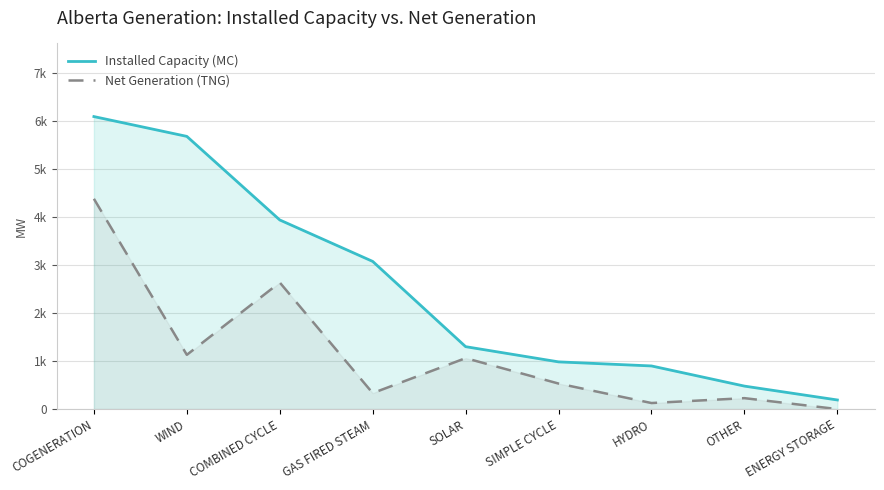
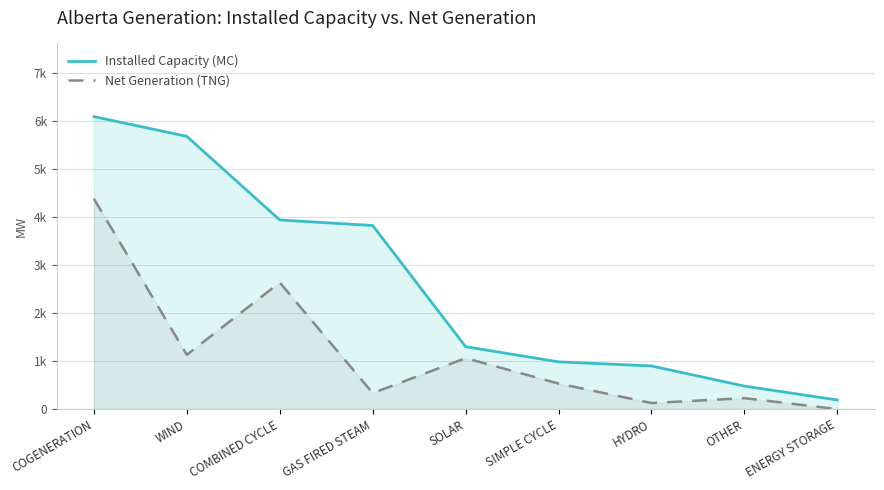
Installed Capacity (MC), GAS FIRED STEAM: 3100 -> 3800
